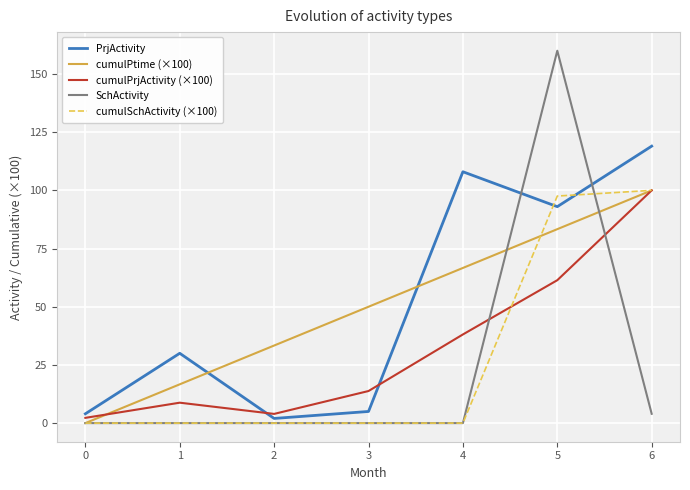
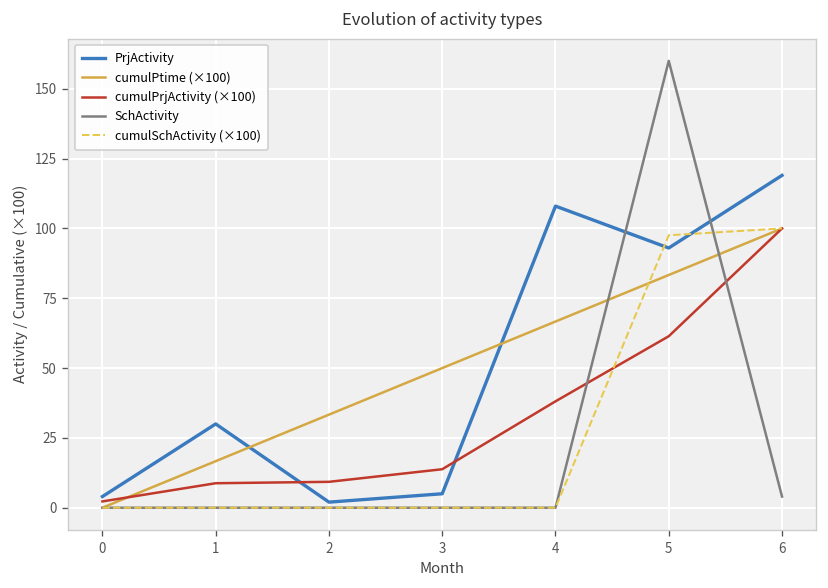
cumulPrjActivity (×100), 2: 4 -> 9
